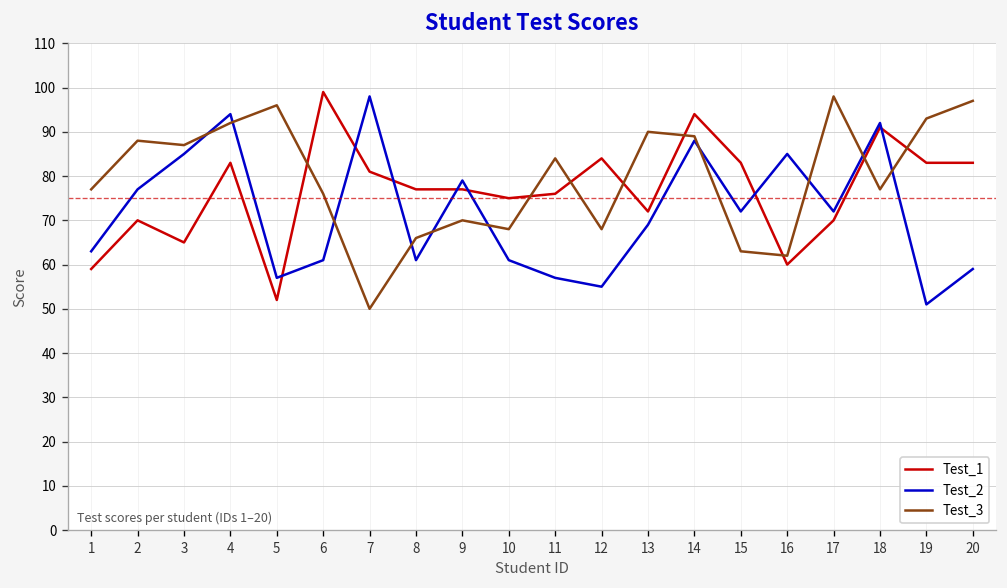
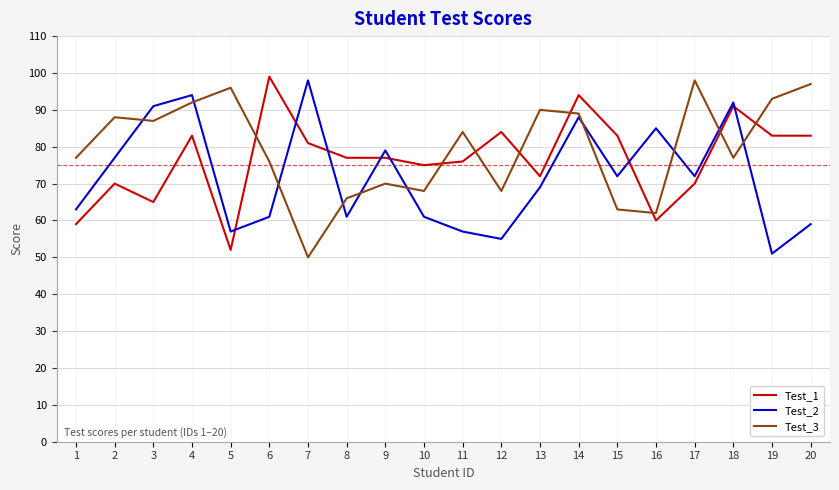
Test_2, 3: 85 -> 91
